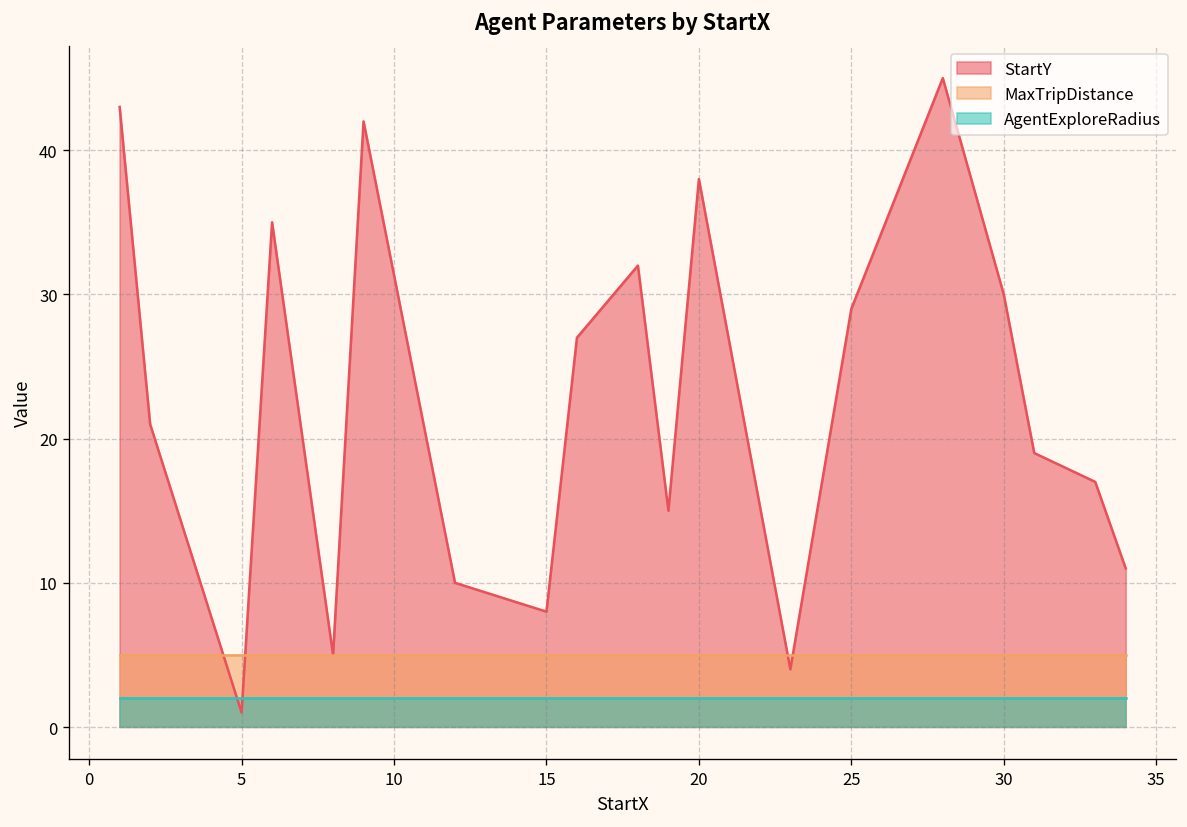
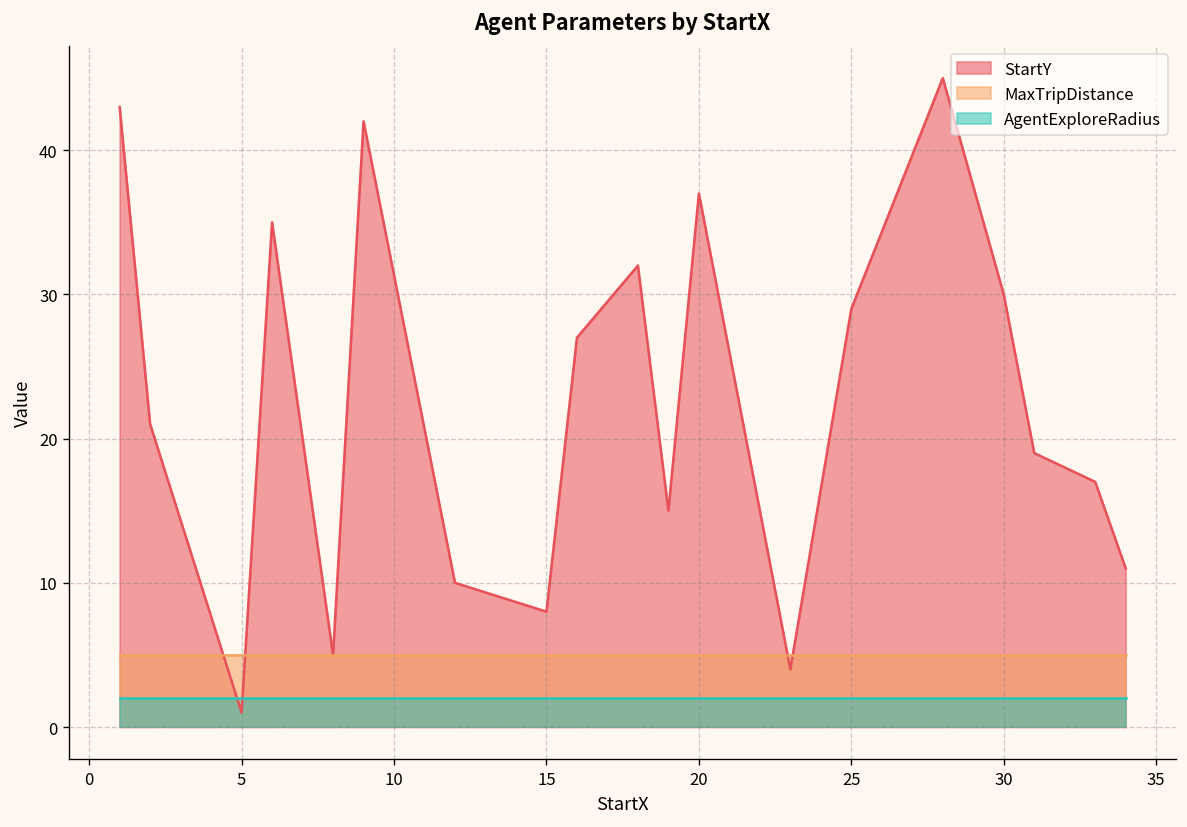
StartY, 20: 38 -> 37
